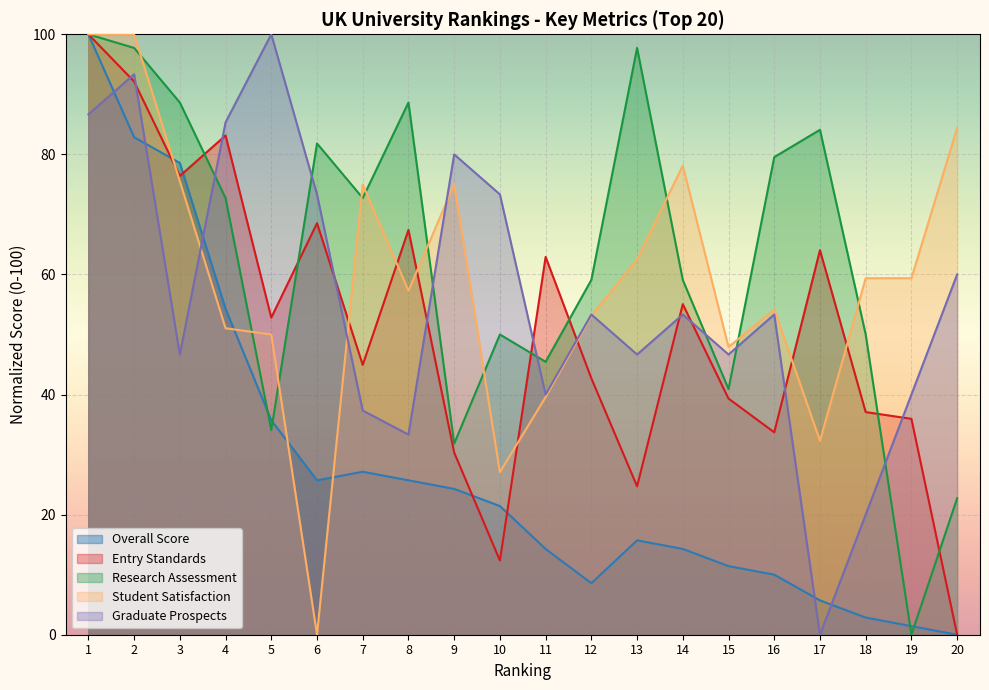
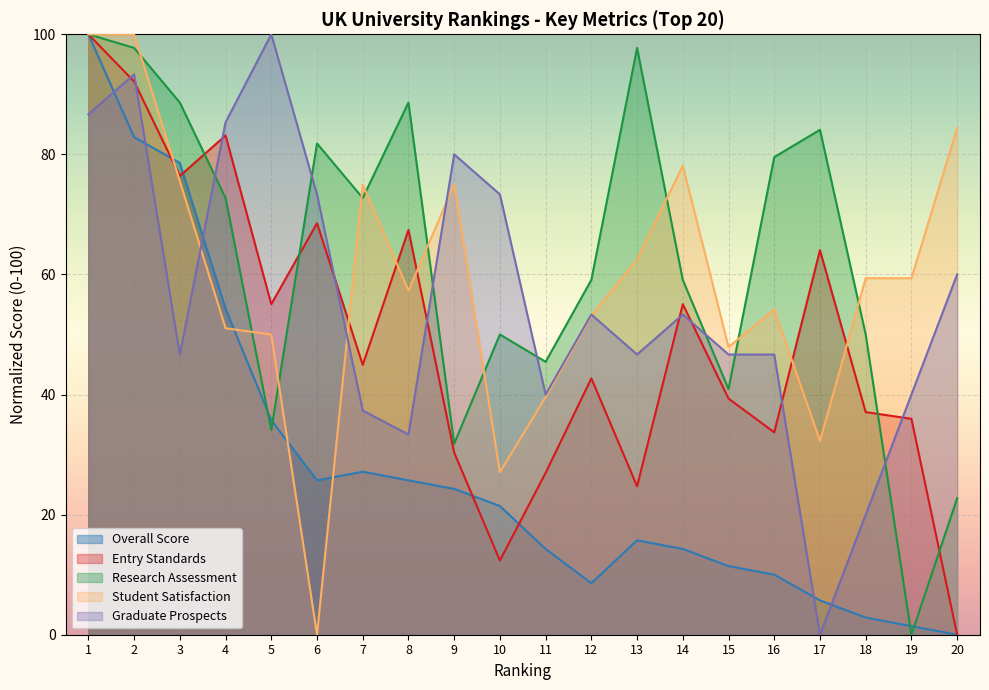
Entry Standards, 5: 53 -> 55
Entry Standards, 11: 63 -> 27
Graduate Prospects, 16: 53 -> 47
